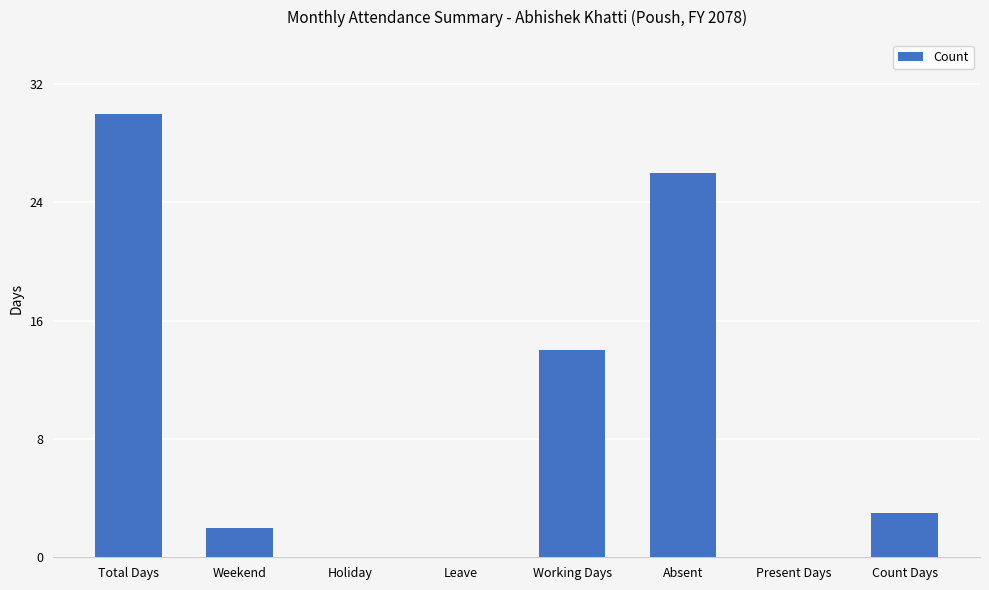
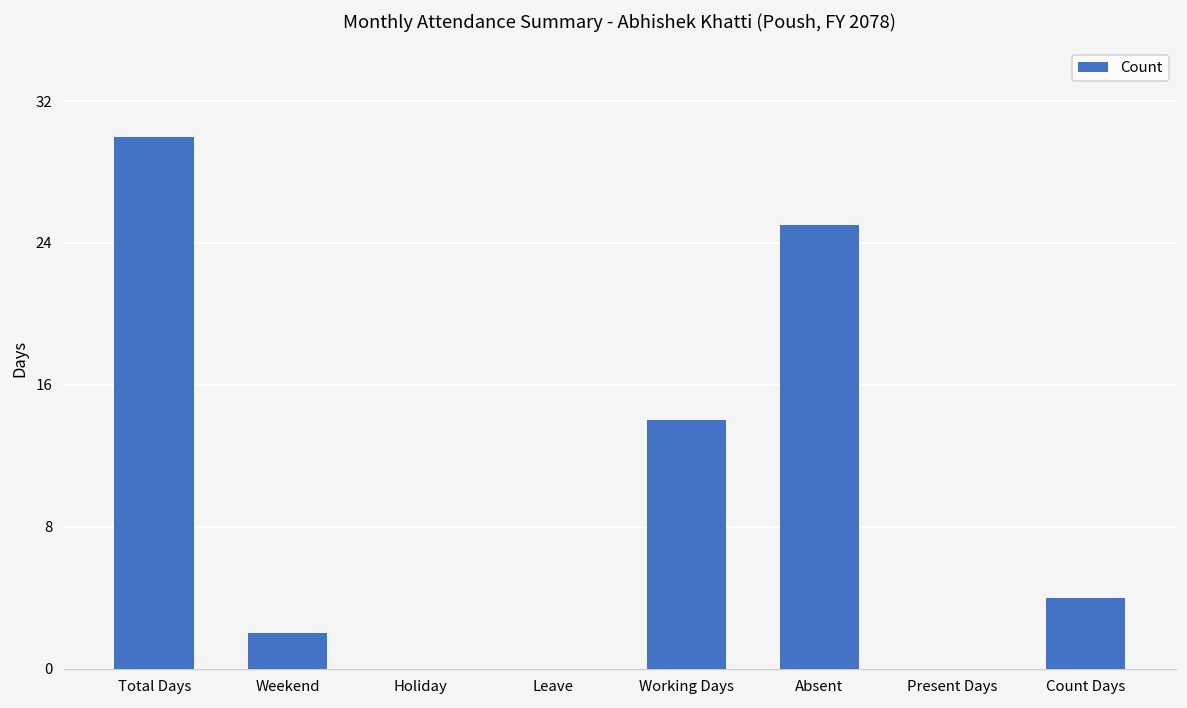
Absent: 26 -> 25
Count Days: 3 -> 4
